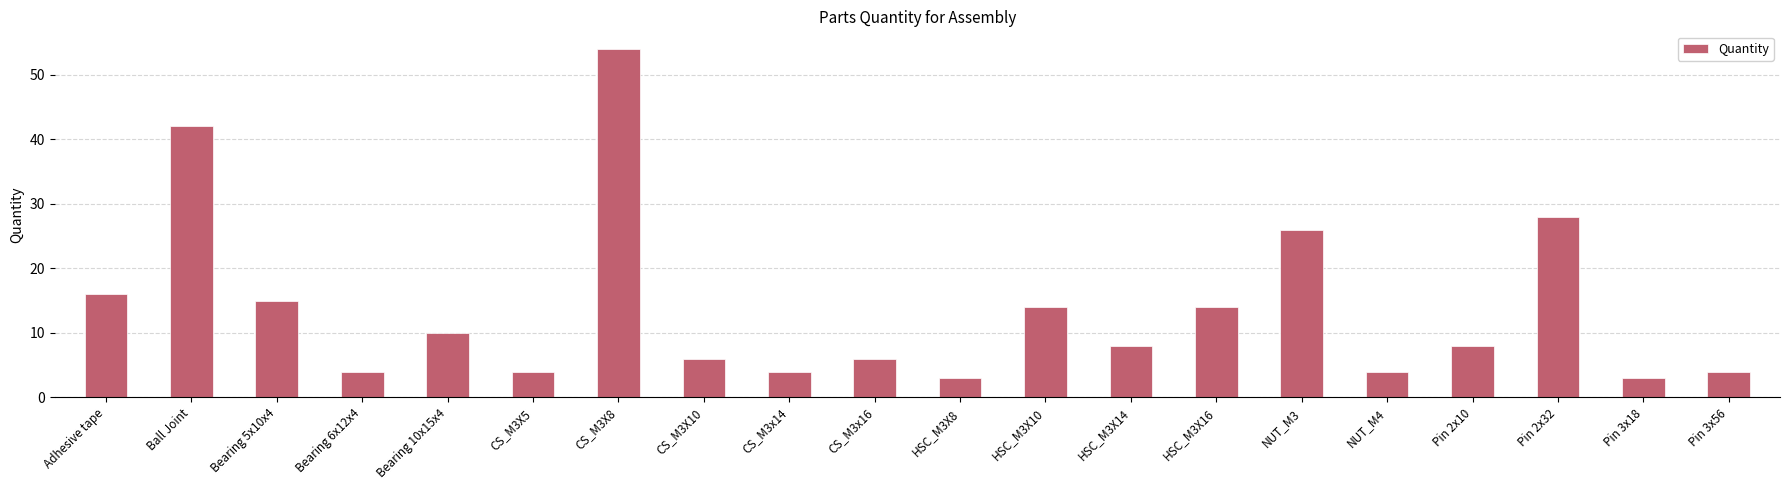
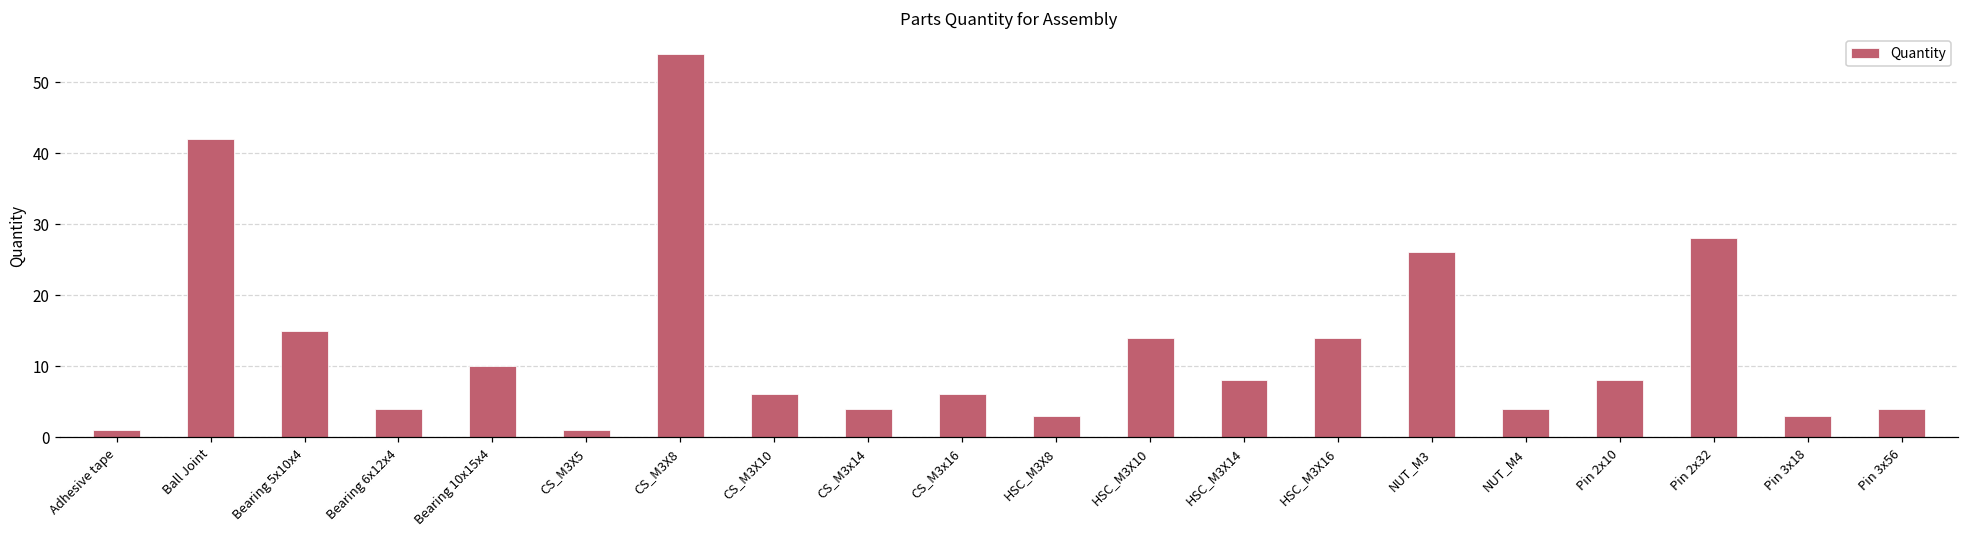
Adhesive tape: 16 -> 1
CS_M3X5: 4 -> 1
